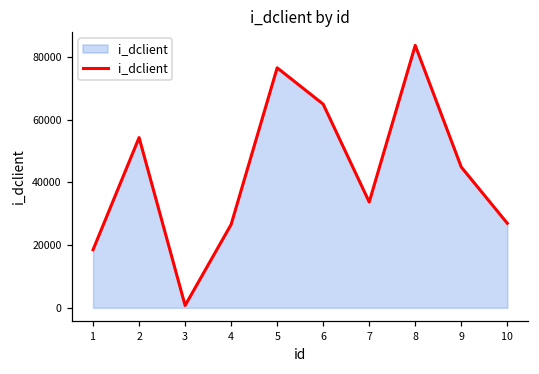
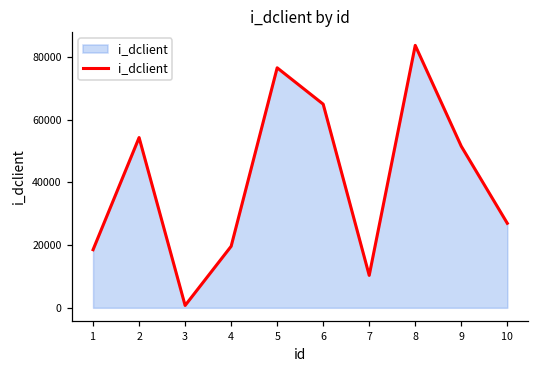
4: 27000 -> 20000
7: 34000 -> 10000
9: 45000 -> 52000
